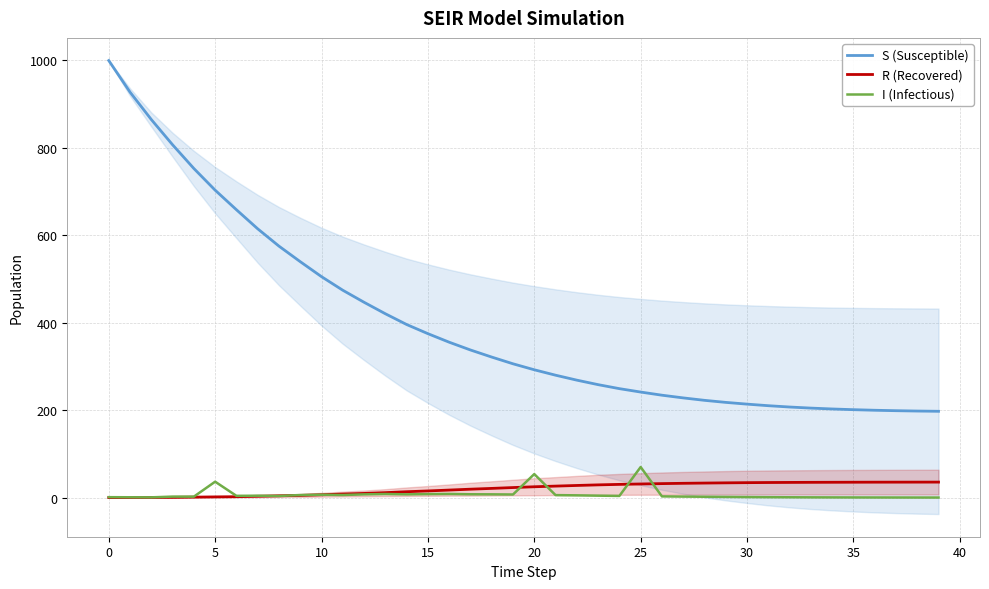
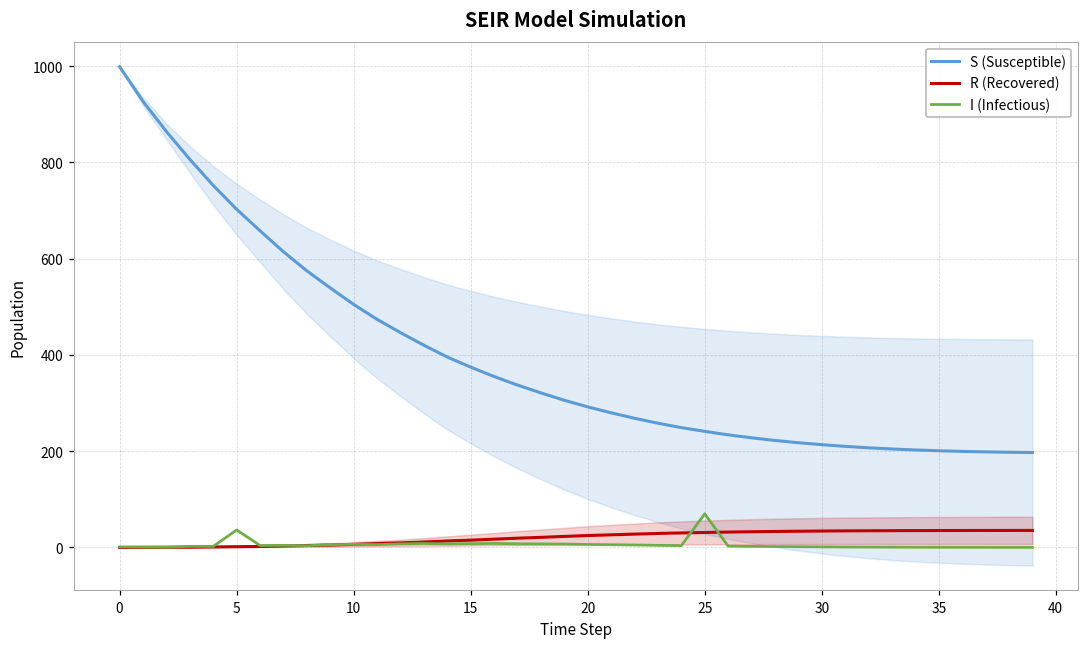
I (Infectious), 20: 50 -> 10
